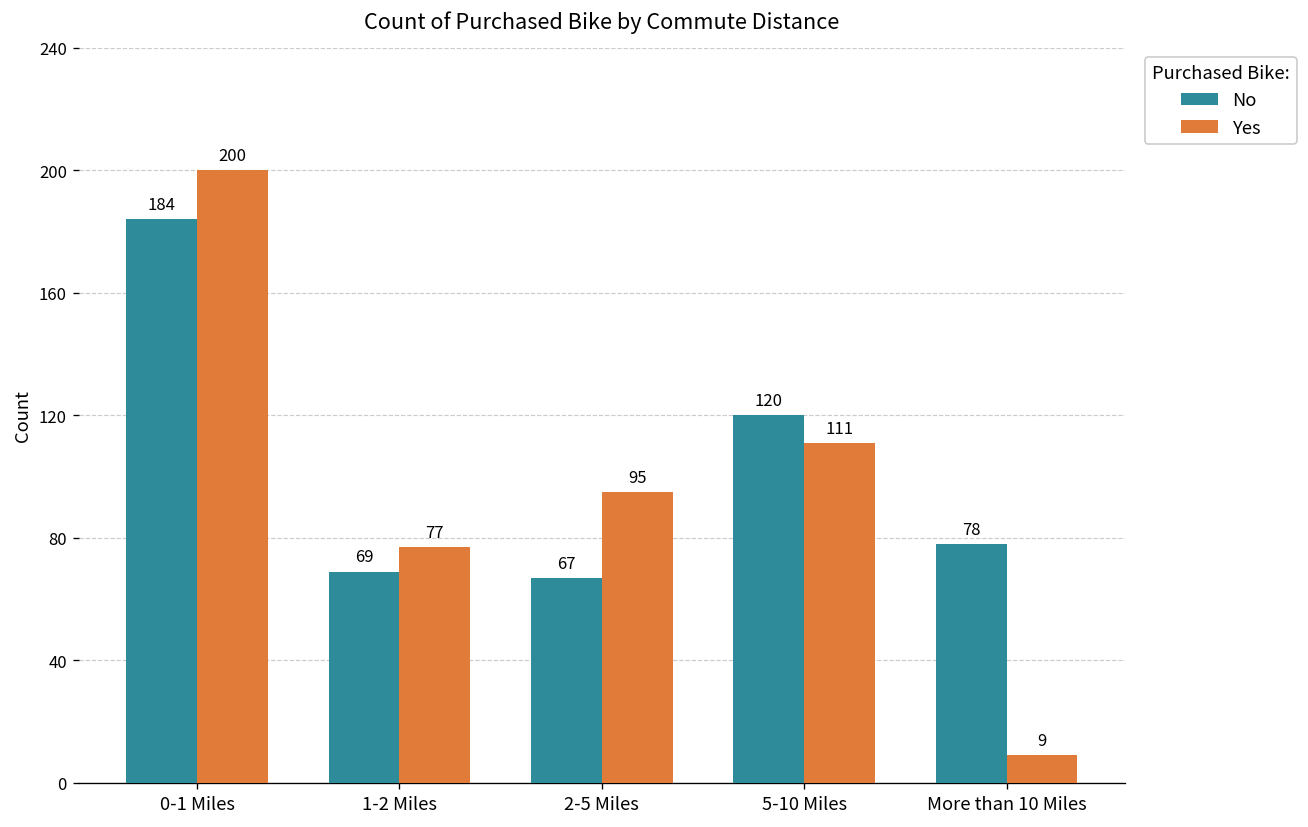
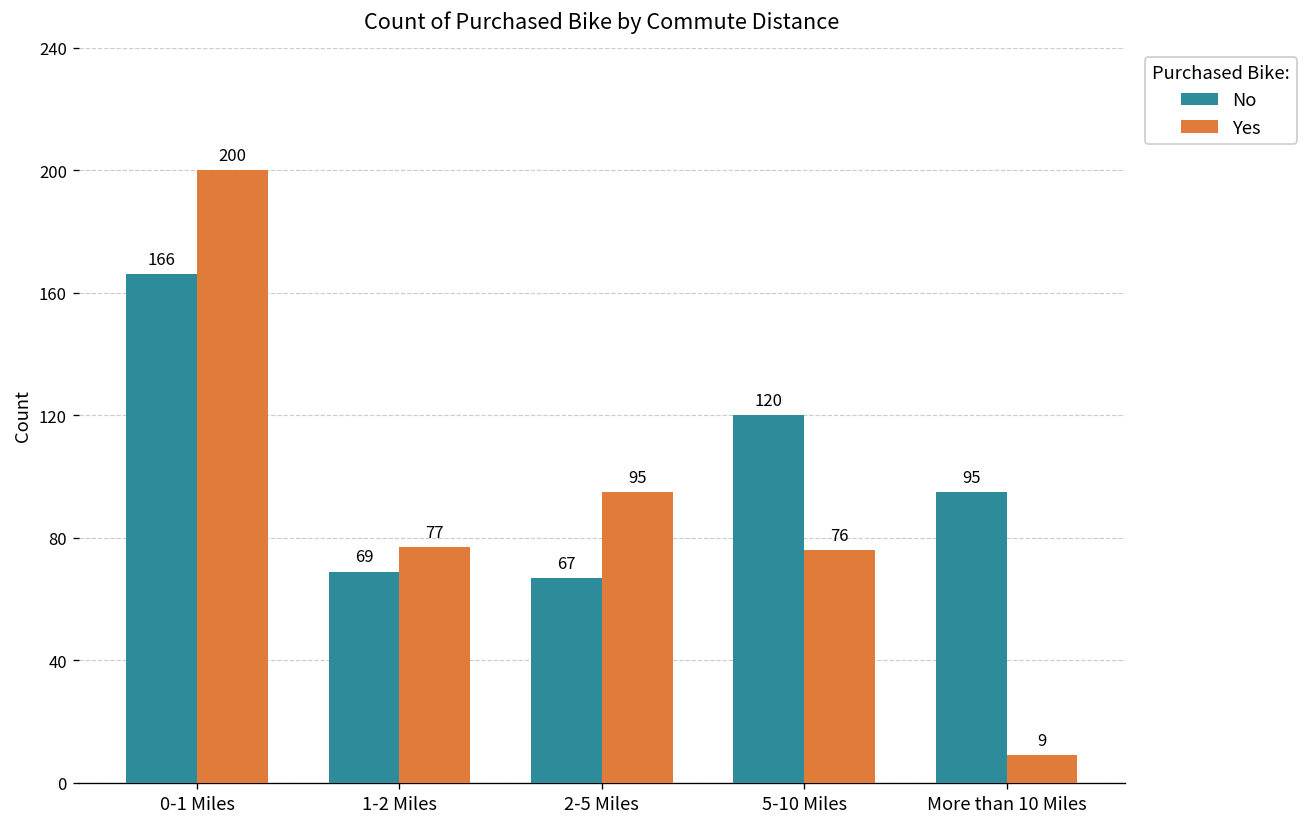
No, 0-1 Miles: 184 -> 166
Yes, 5-10 Miles: 111 -> 76
No, More than 10 Miles: 78 -> 95
